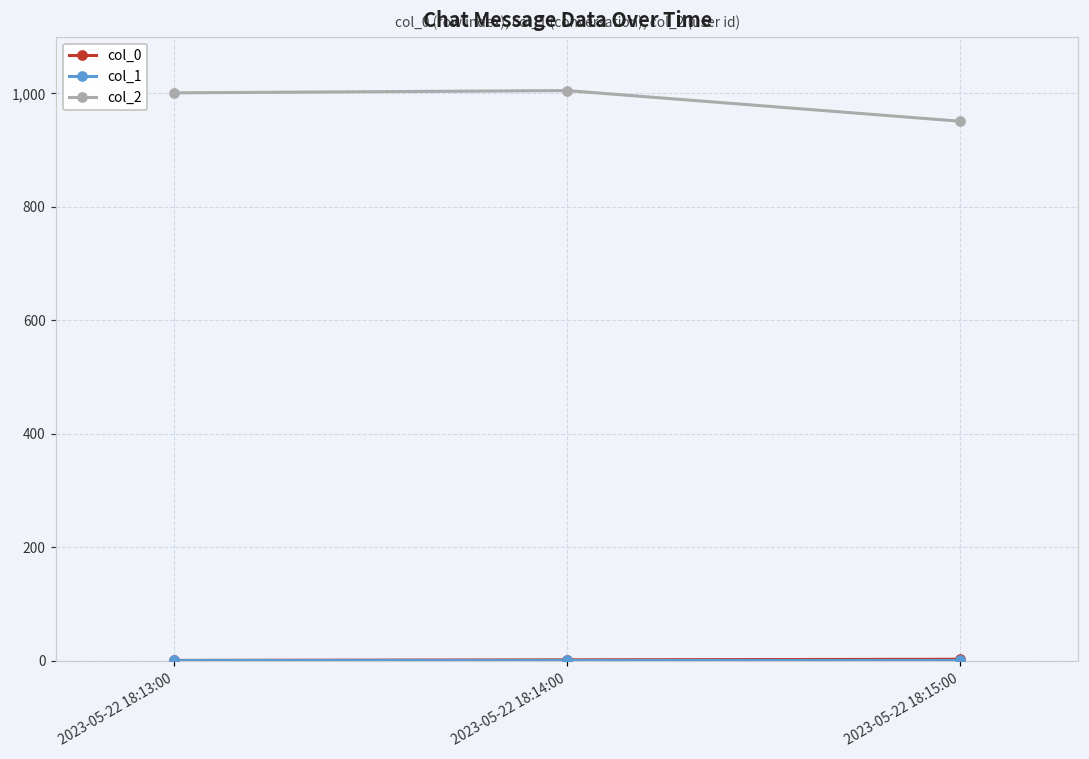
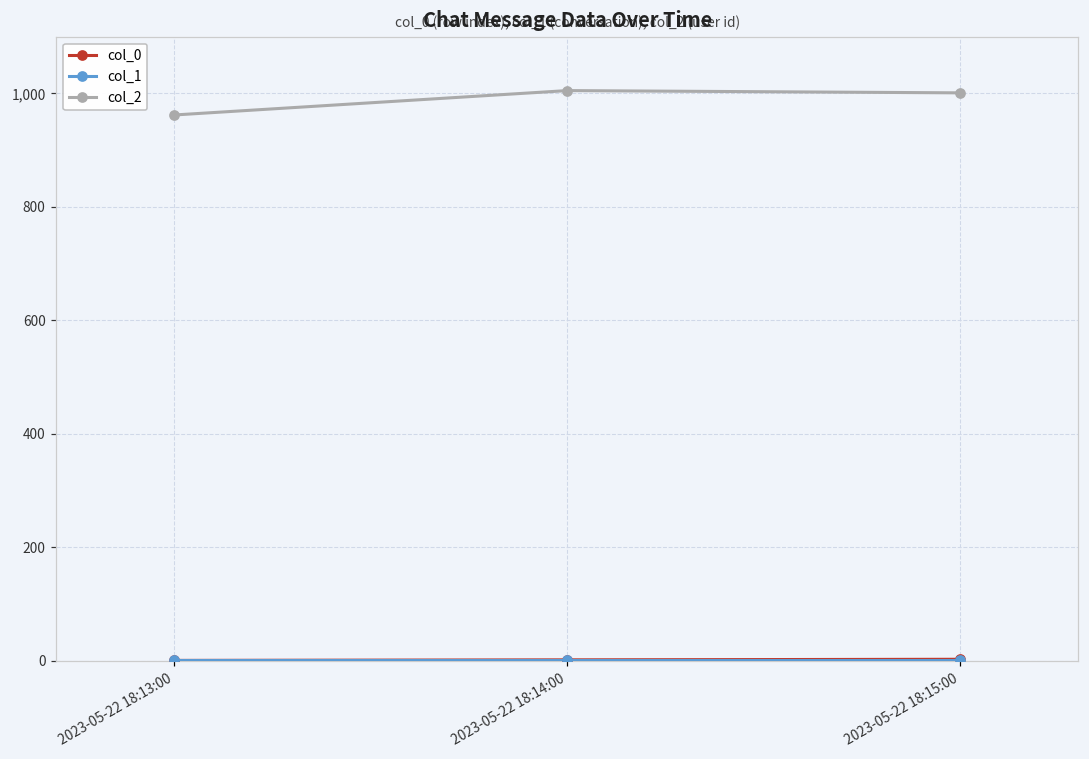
col_2, 2023-05-22 18:13:00: 1,000 -> 960
col_2, 2023-05-22 18:15:00: 950 -> 1,000
